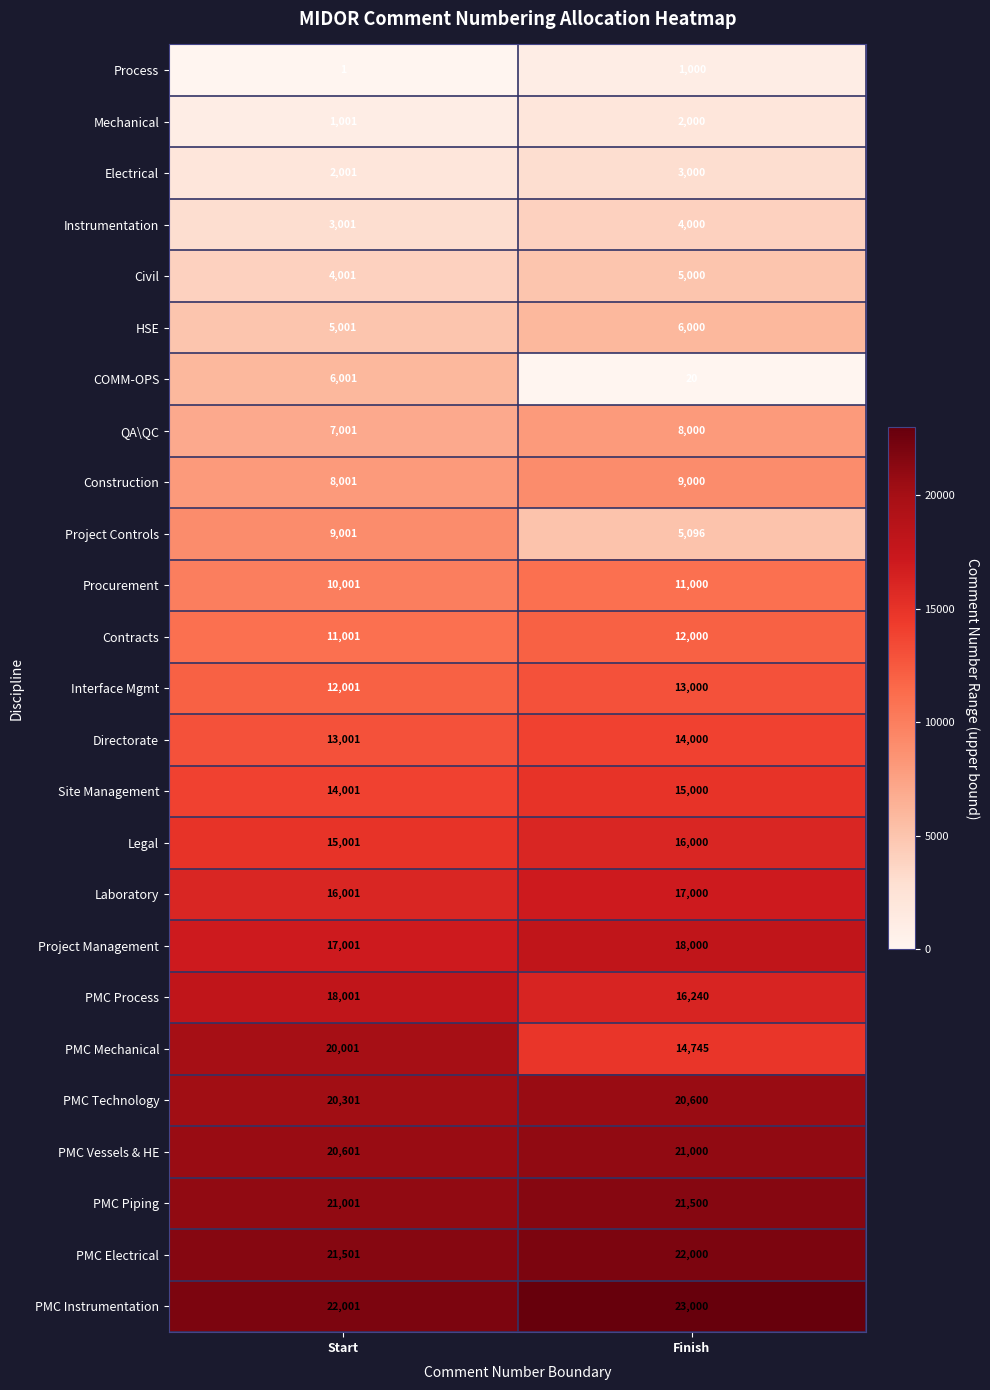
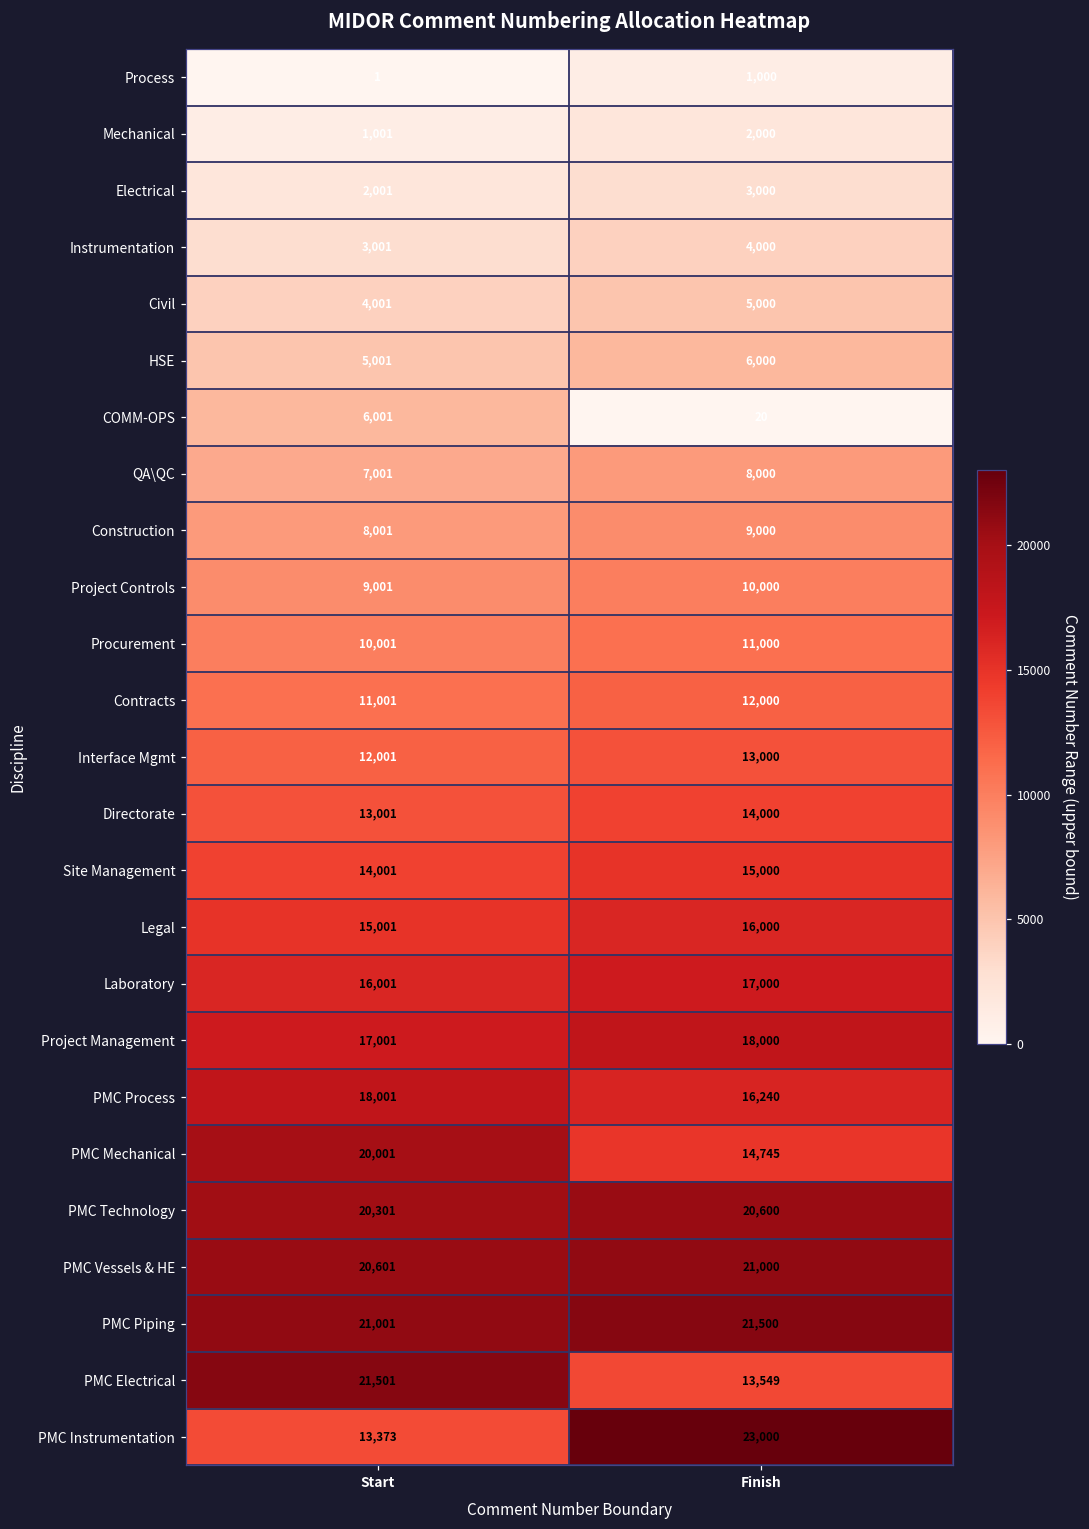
Project Controls, Finish: 5,096 -> 10,000
PMC Electrical, Finish: 22,000 -> 13,549
PMC Instrumentation, Start: 22,001 -> 13,373
